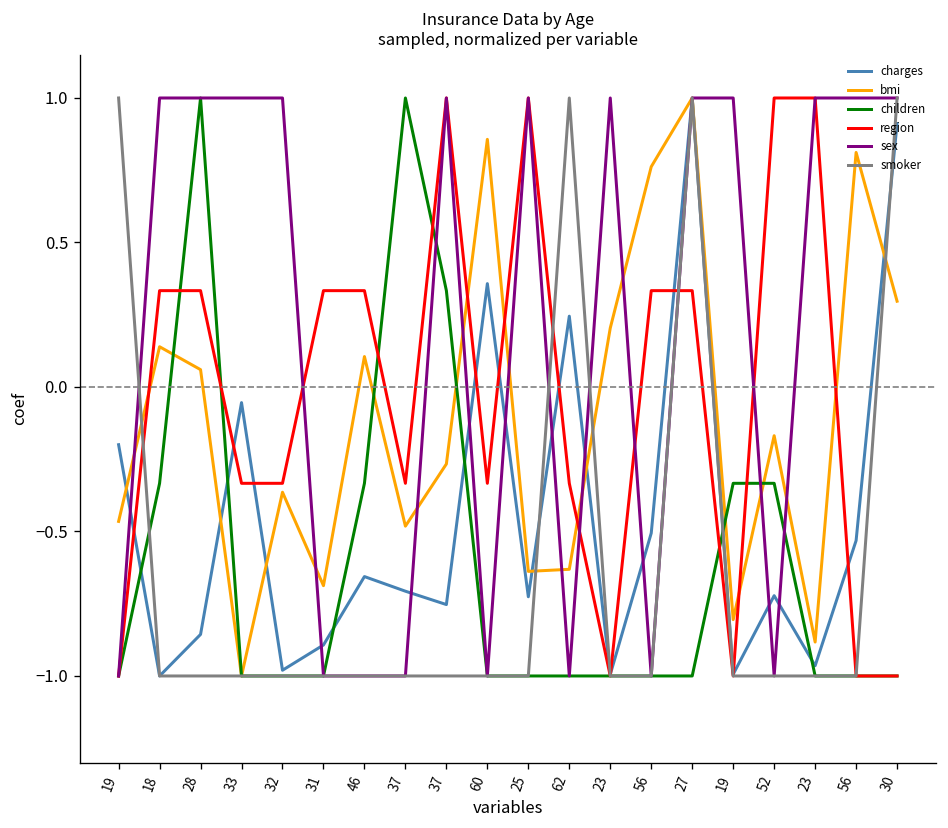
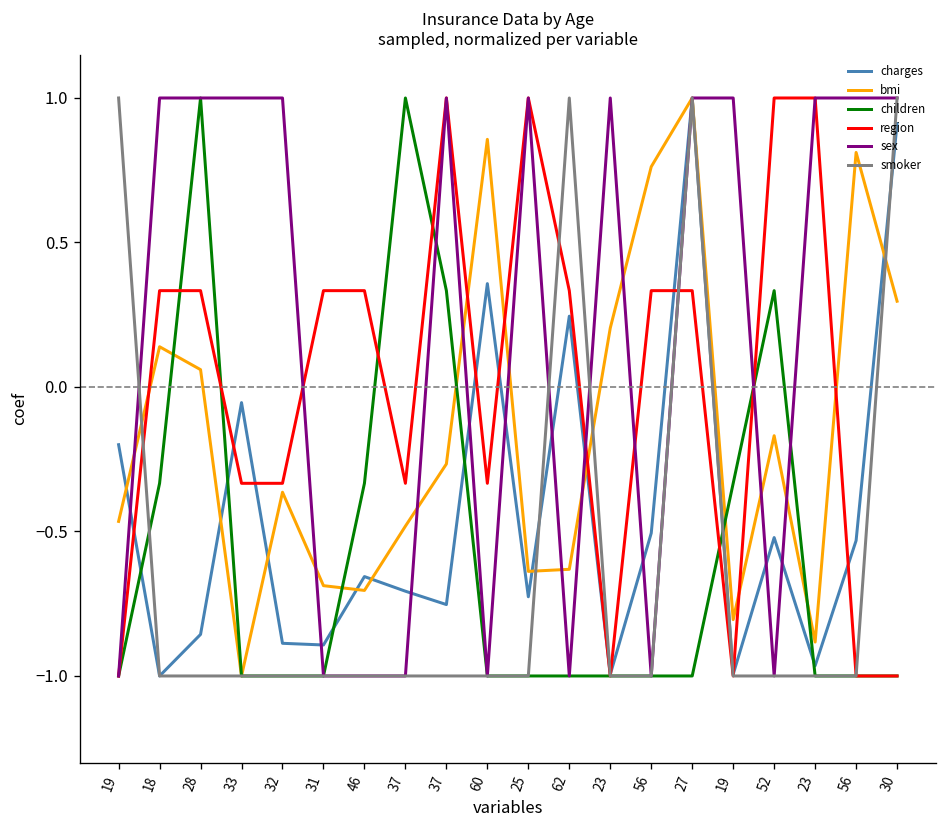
charges, 32: -0.98 -> -0.89
bmi, 46: 0.11 -> -0.70
region, 62: -0.33 -> 0.33
charges, 52: -0.72 -> -0.52
children, 52: -0.33 -> 0.33
